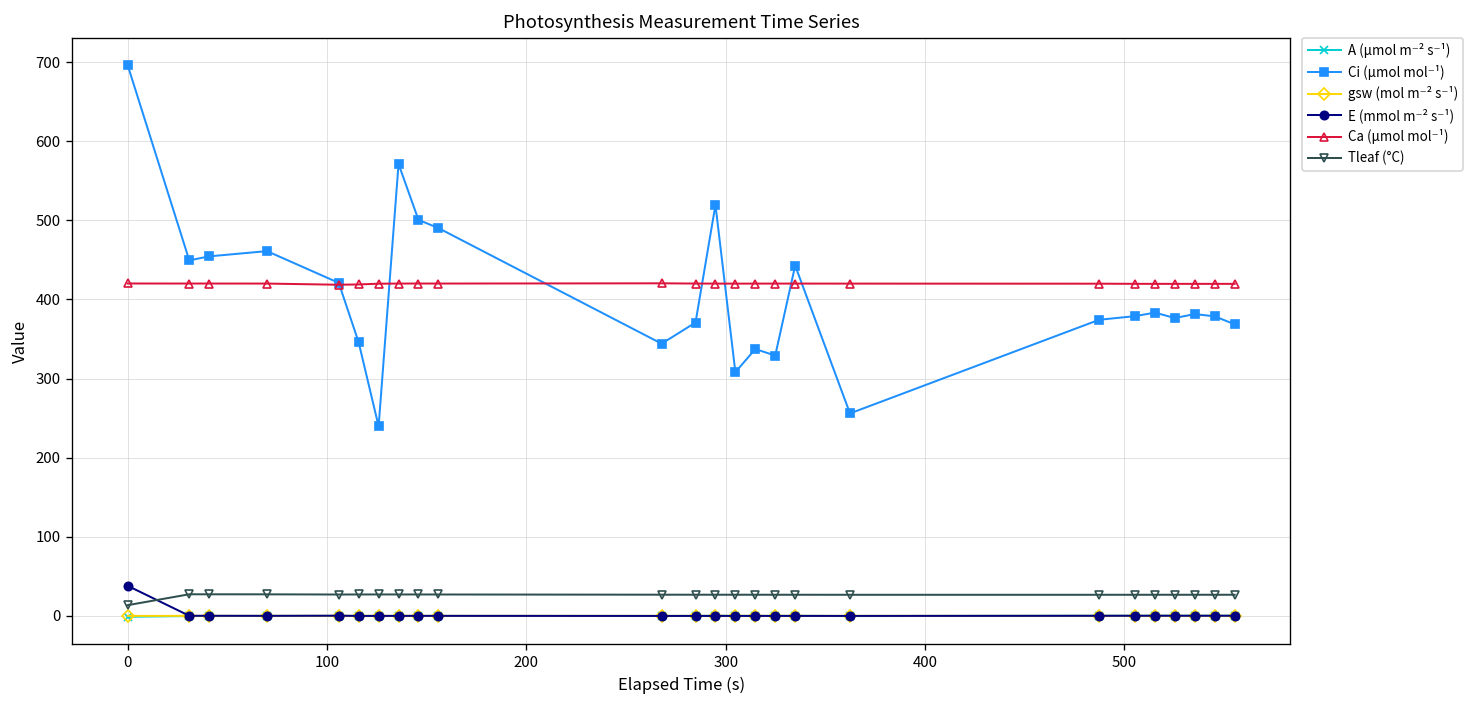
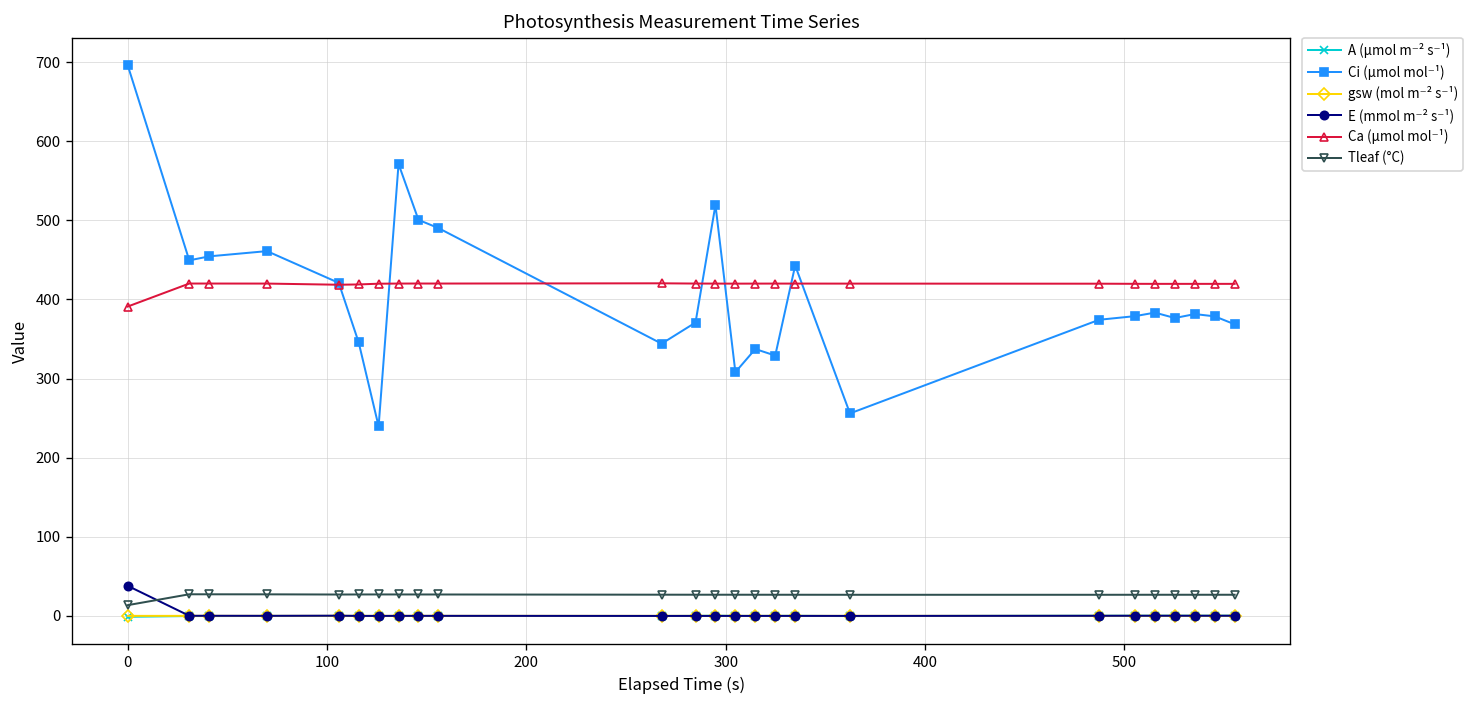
Ca (µmol mol⁻¹), 0: 420 -> 390
